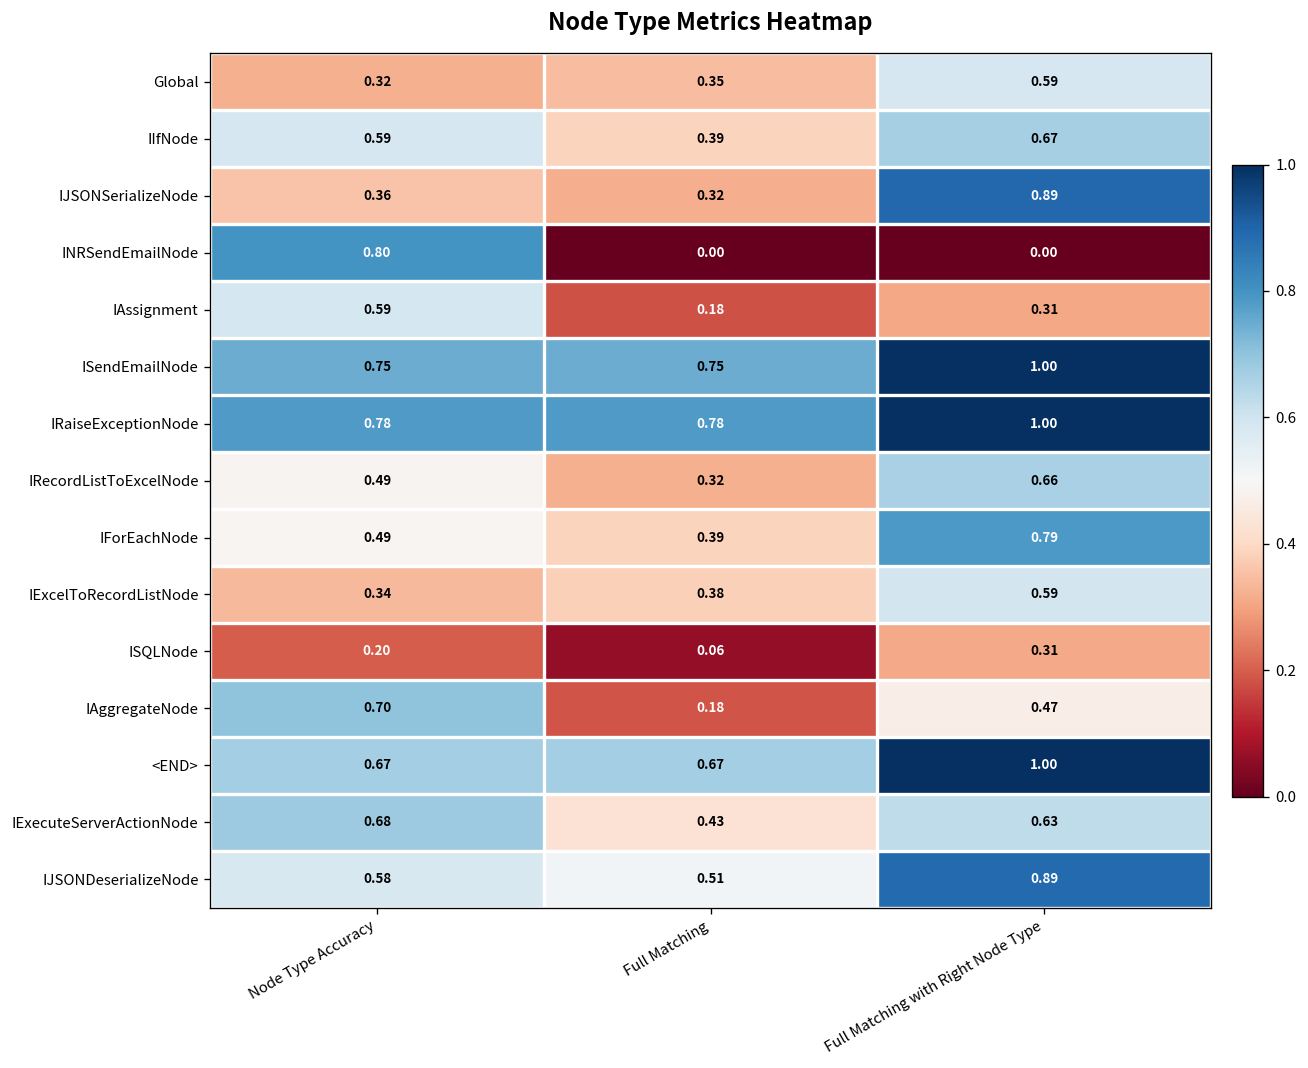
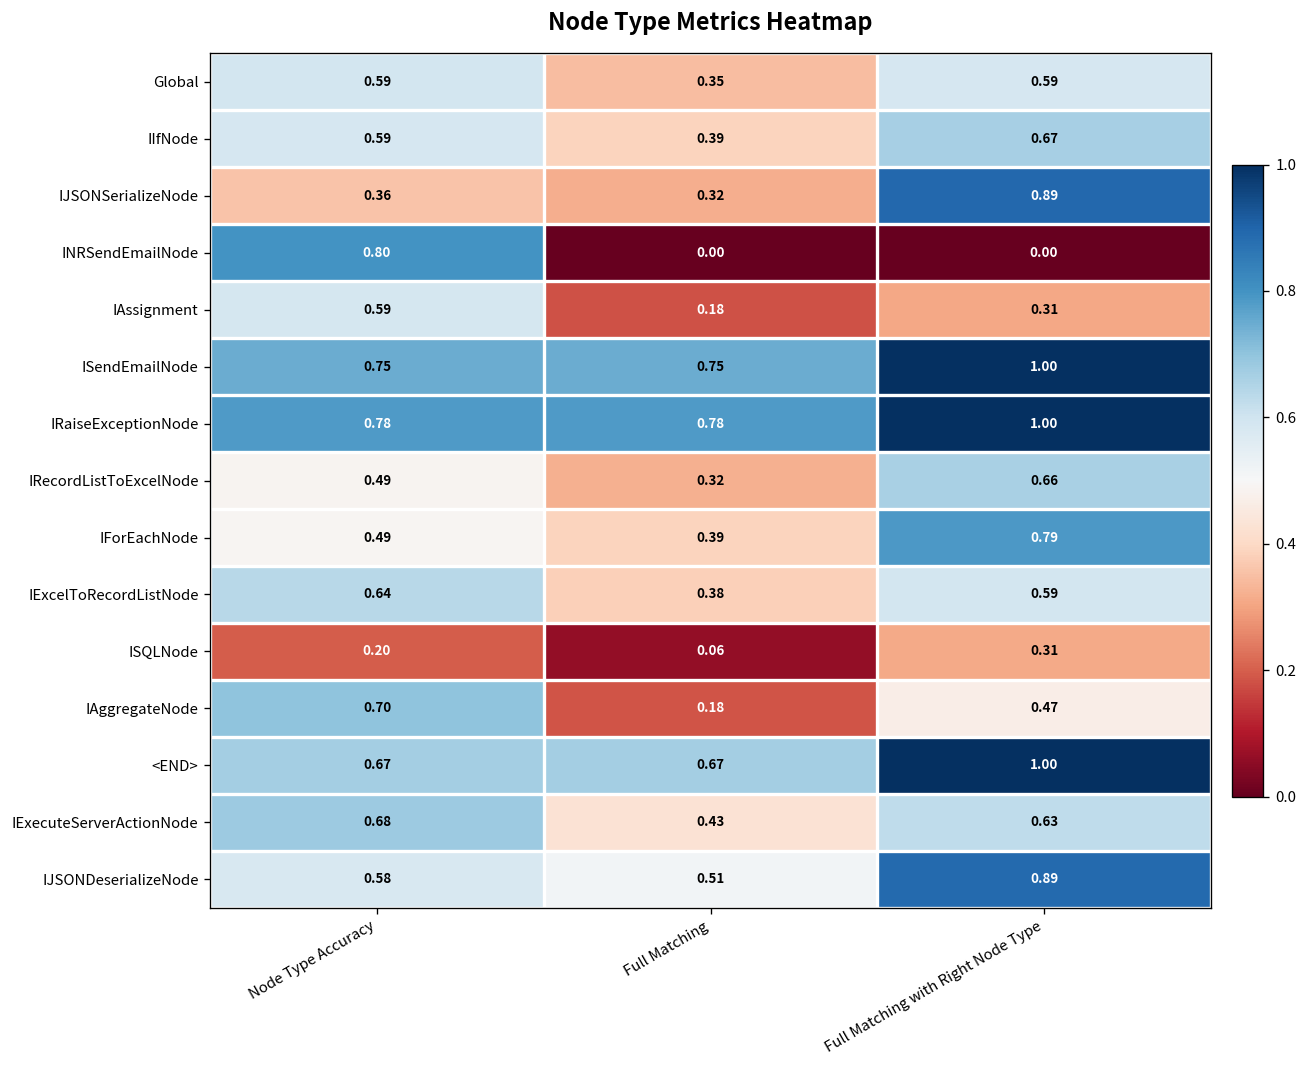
Global, Node Type Accuracy: 0.32 -> 0.59
IExcelToRecordListNode, Node Type Accuracy: 0.34 -> 0.64
